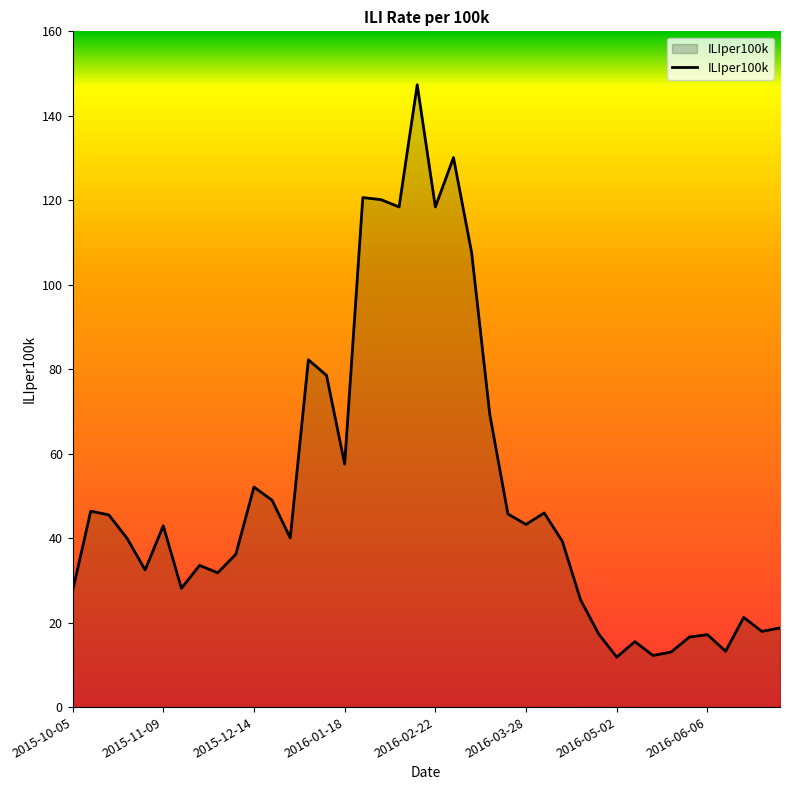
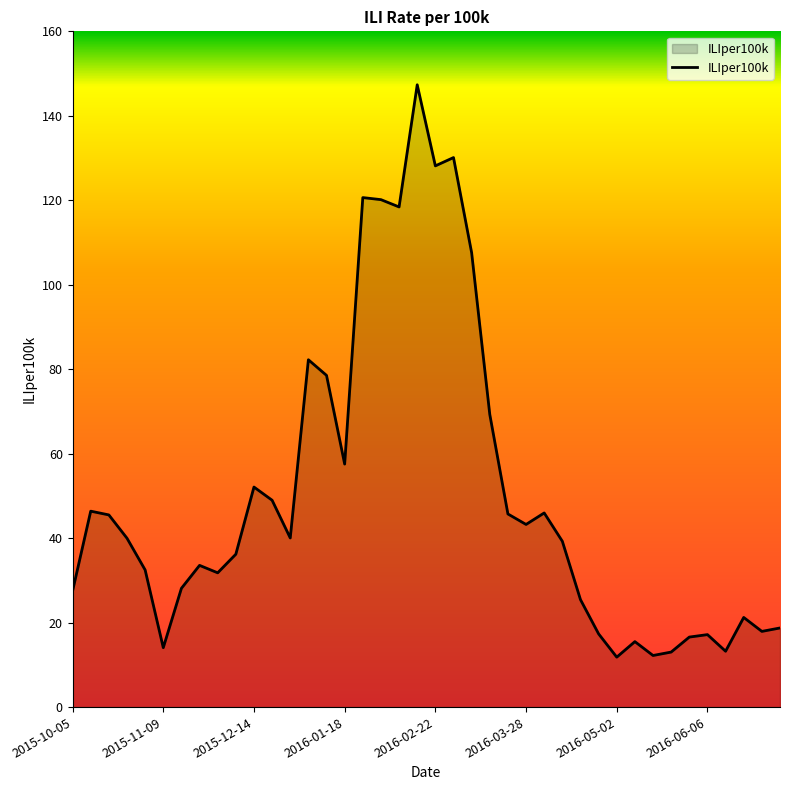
2015-11-09: 43 -> 14
2016-02-22: 118 -> 128
